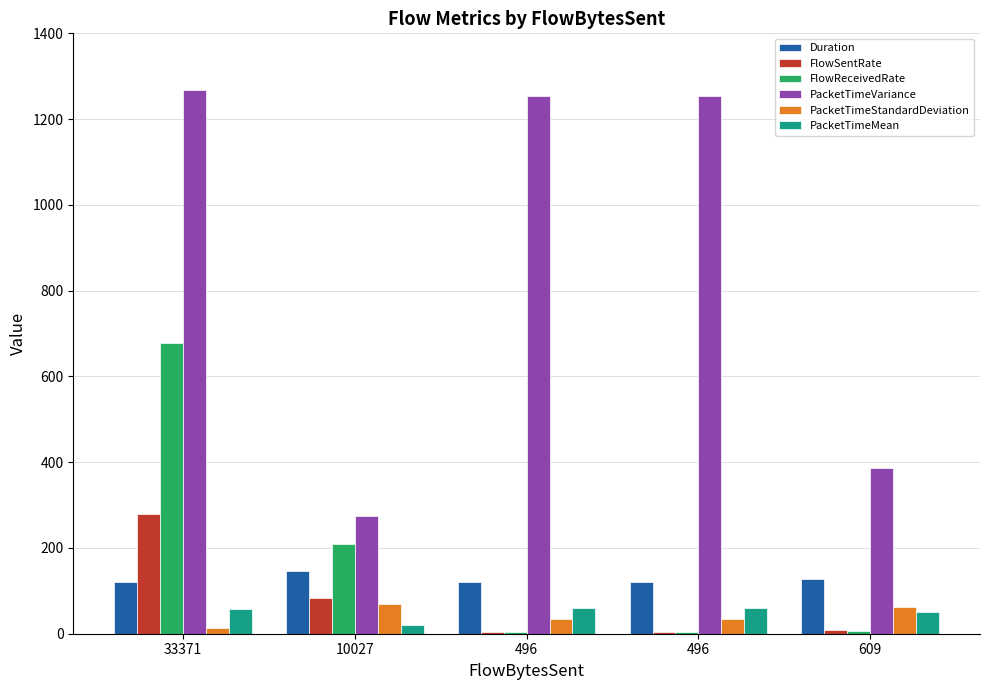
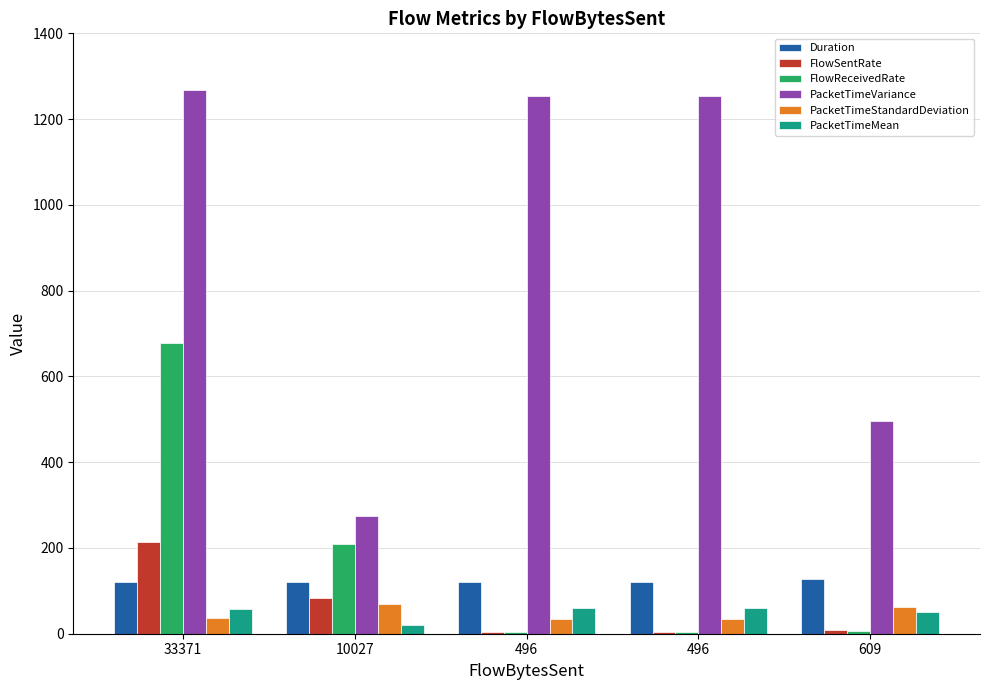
FlowSentRate, 33371: 280 -> 210
PacketTimeStandardDeviation, 33371: 10 -> 40
Duration, 10027: 150 -> 120
PacketTimeVariance, 609: 390 -> 500
